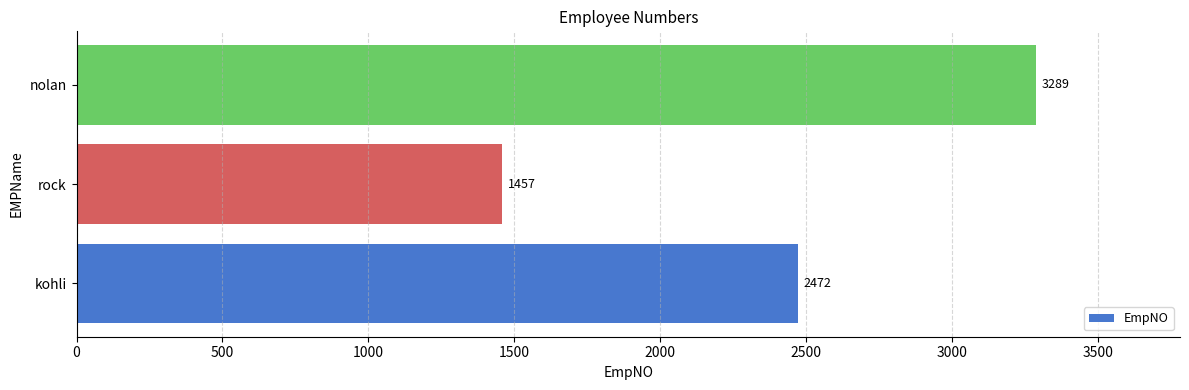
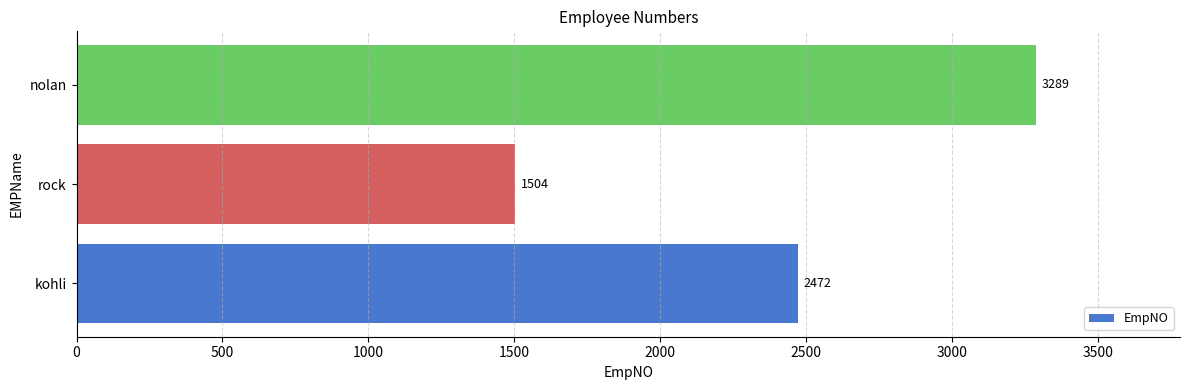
rock: 1457 -> 1504
